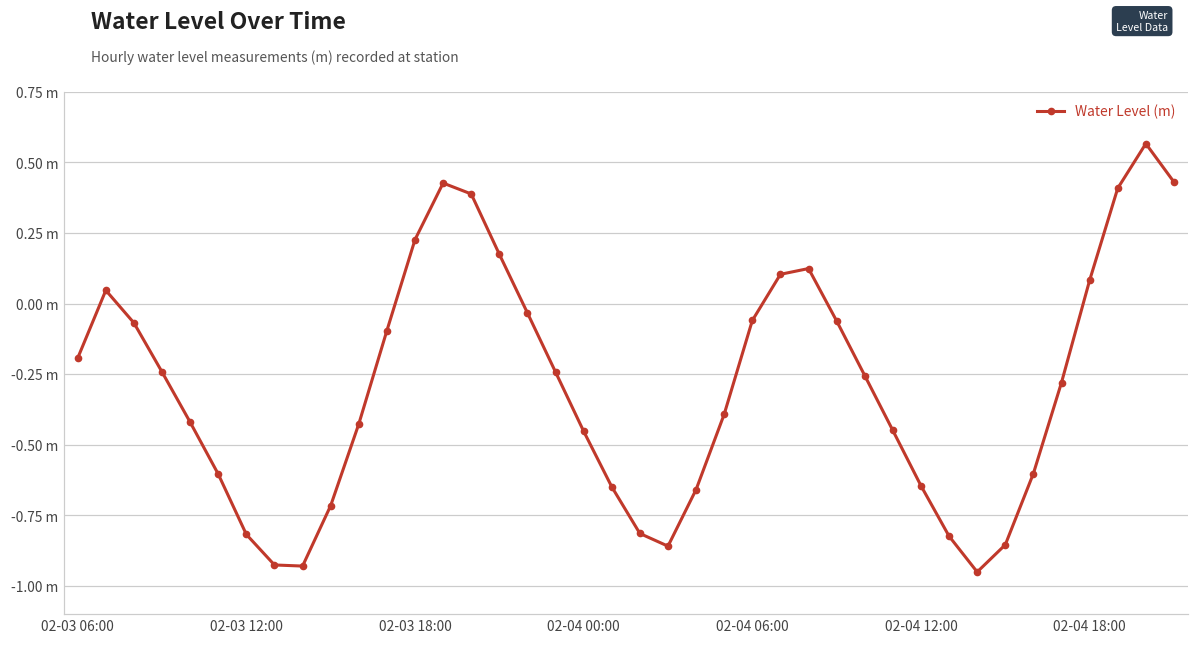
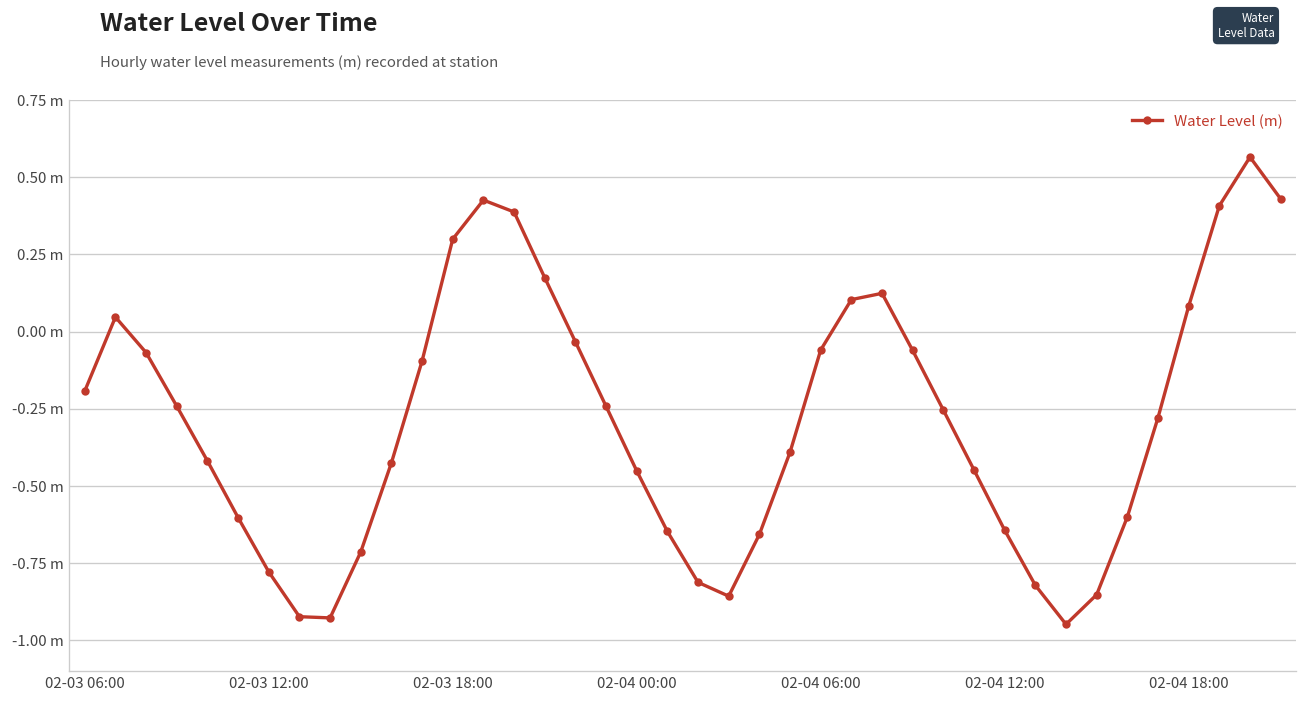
02-03 12:00: -0.82 m -> -0.78 m
02-03 18:00: 0.23 m -> 0.30 m
